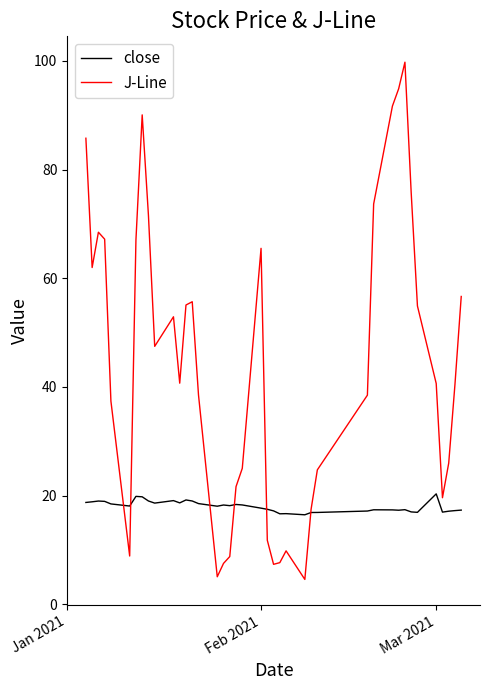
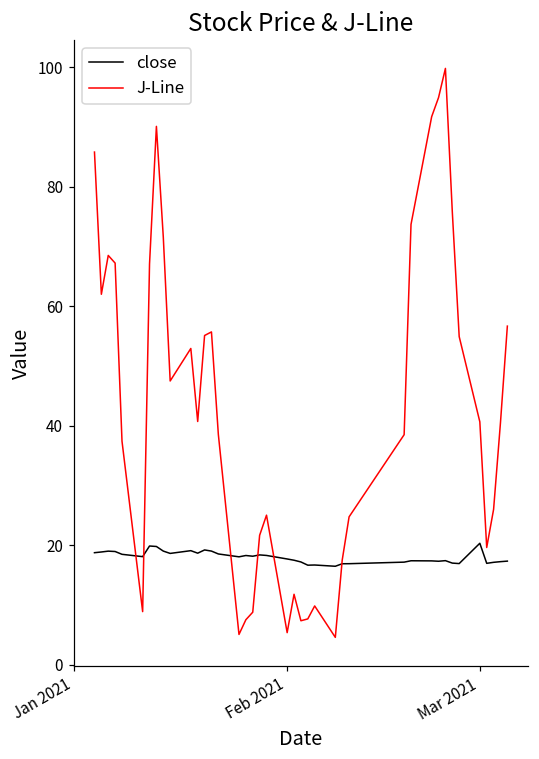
J-Line, Feb 2021: 66 -> 5
